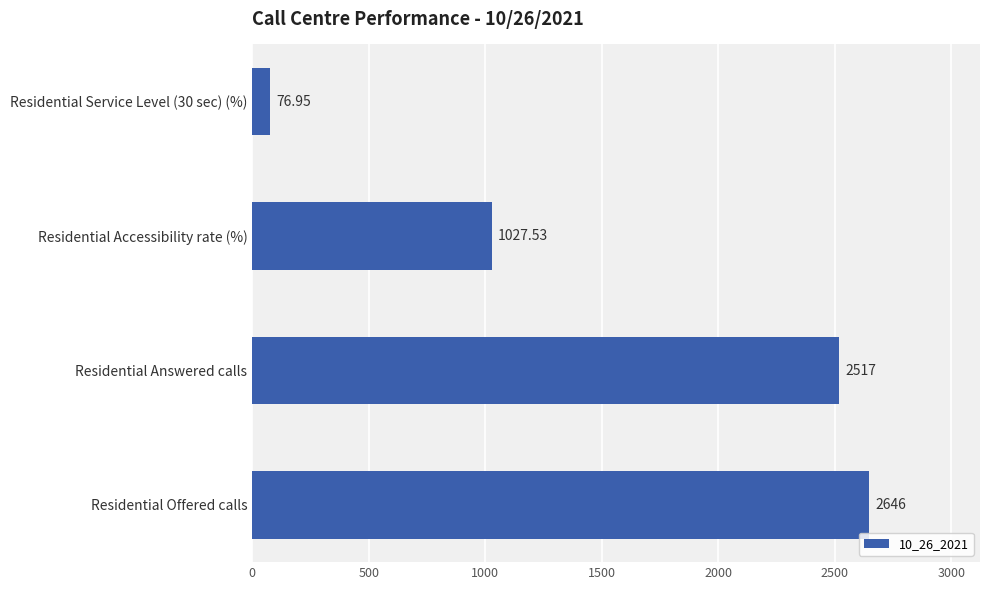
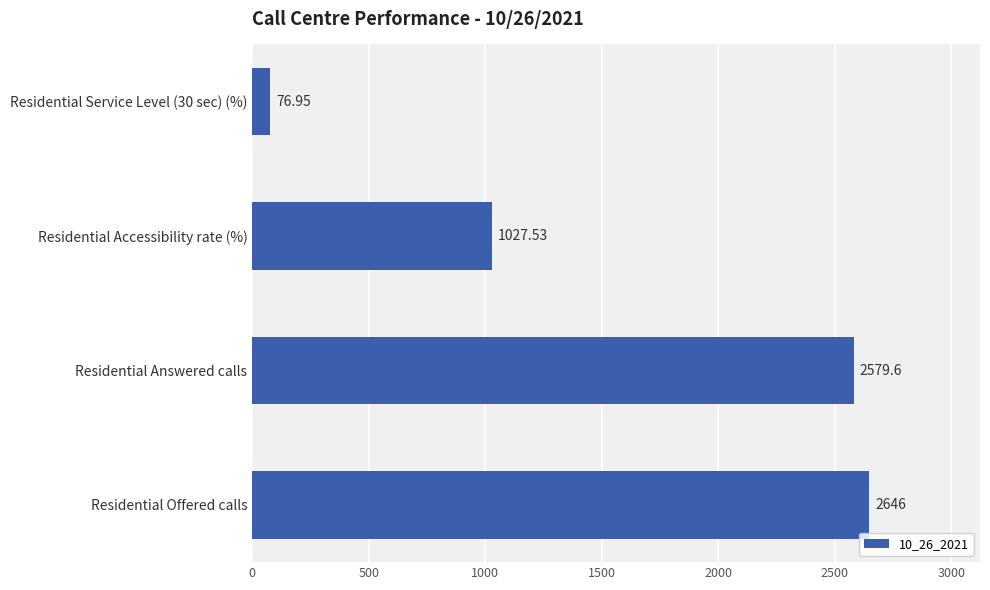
Residential Answered calls: 2517 -> 2579.6
